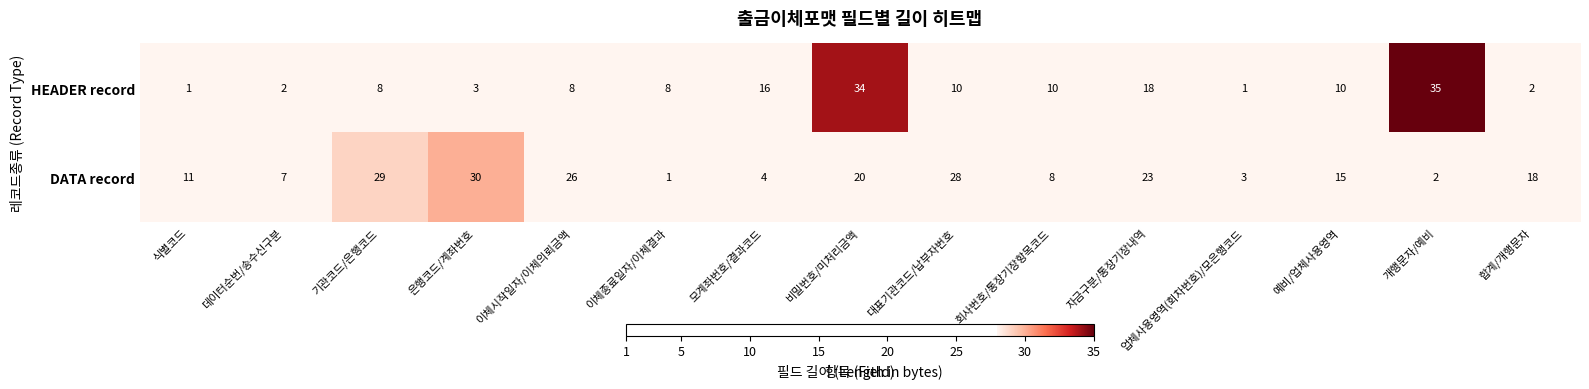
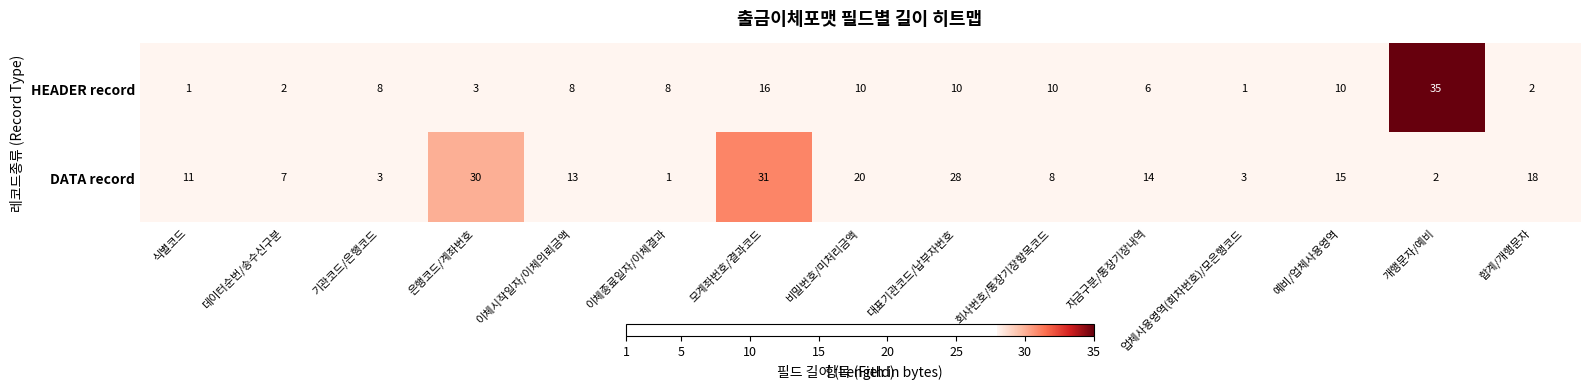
HEADER record, 비밀번호/미처리금액: 34 -> 10
HEADER record, 자금구분/통장기장내역: 18 -> 6
DATA record, 기관코드/은행코드: 29 -> 3
DATA record, 이체시작일자/이체의뢰금액: 26 -> 13
DATA record, 모계좌번호/결과코드: 4 -> 31
DATA record, 자금구분/통장기장내역: 23 -> 14
